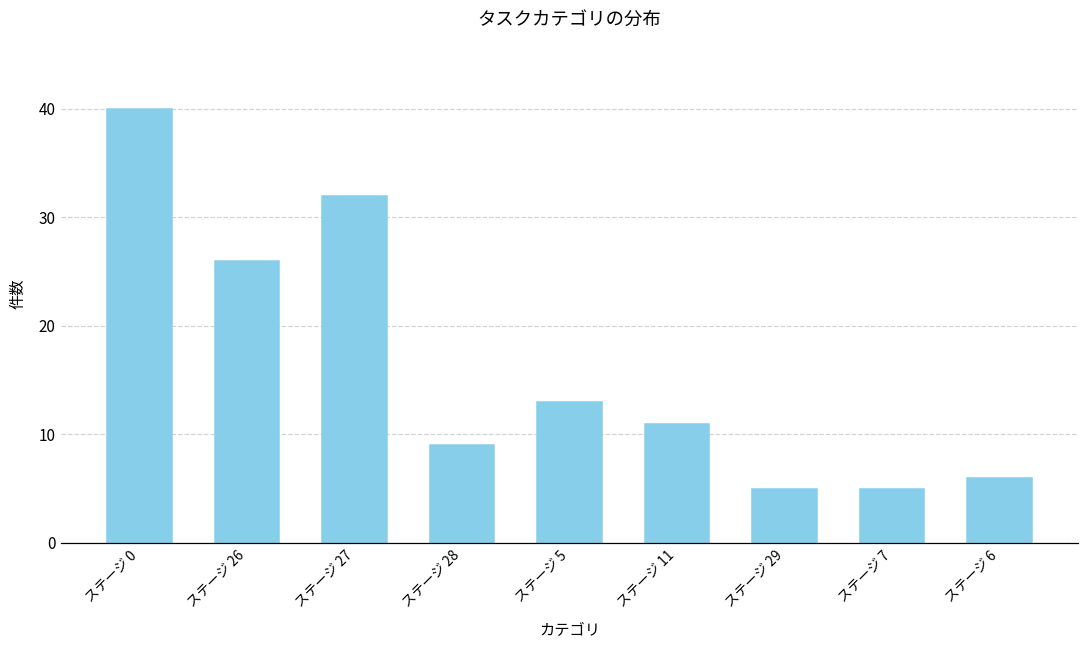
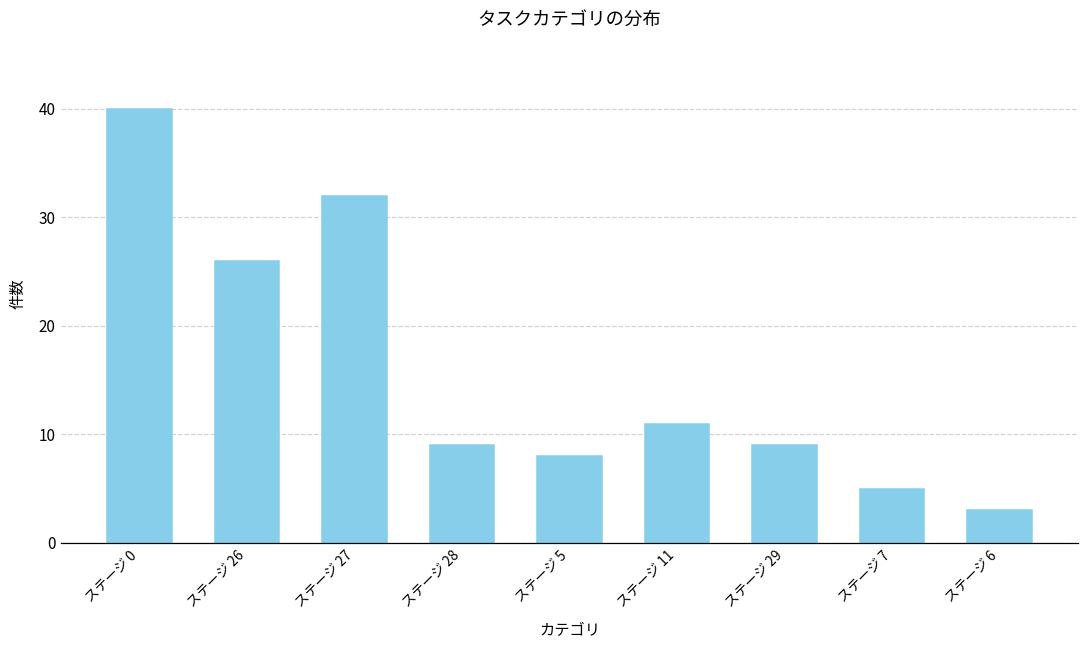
ステージ 5: 13 -> 8
ステージ 29: 5 -> 9
ステージ 6: 6 -> 3
